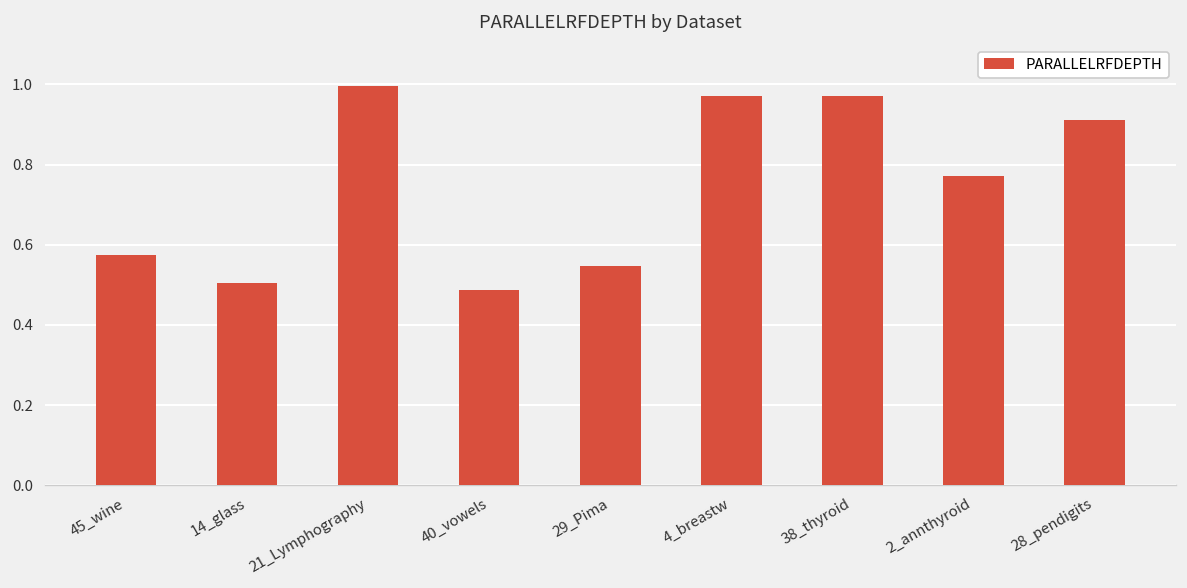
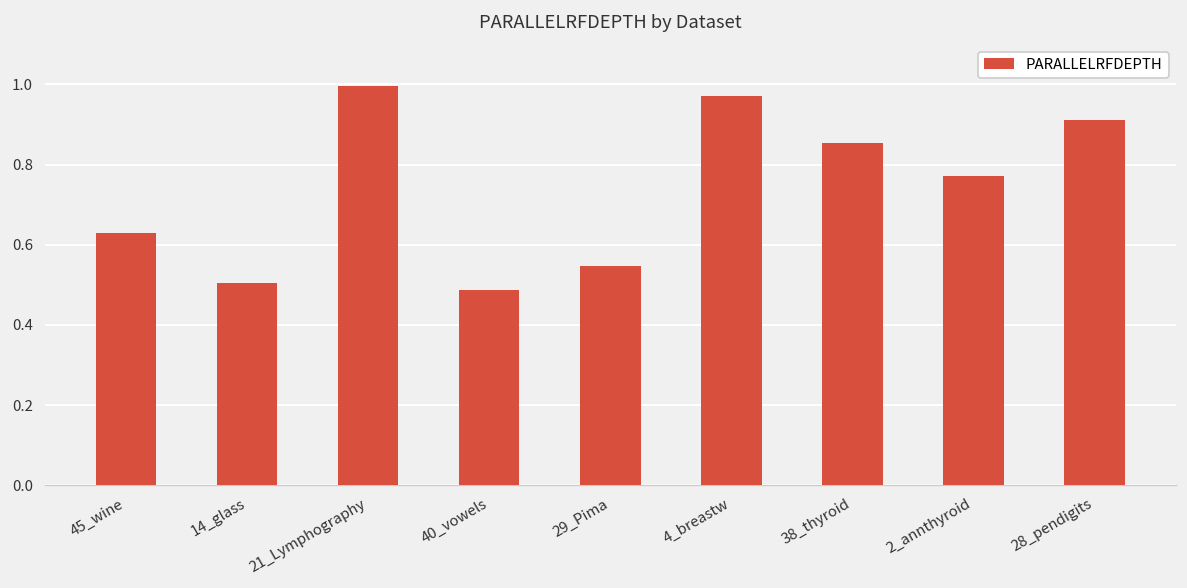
45_wine: 0.57 -> 0.63
38_thyroid: 0.97 -> 0.85
